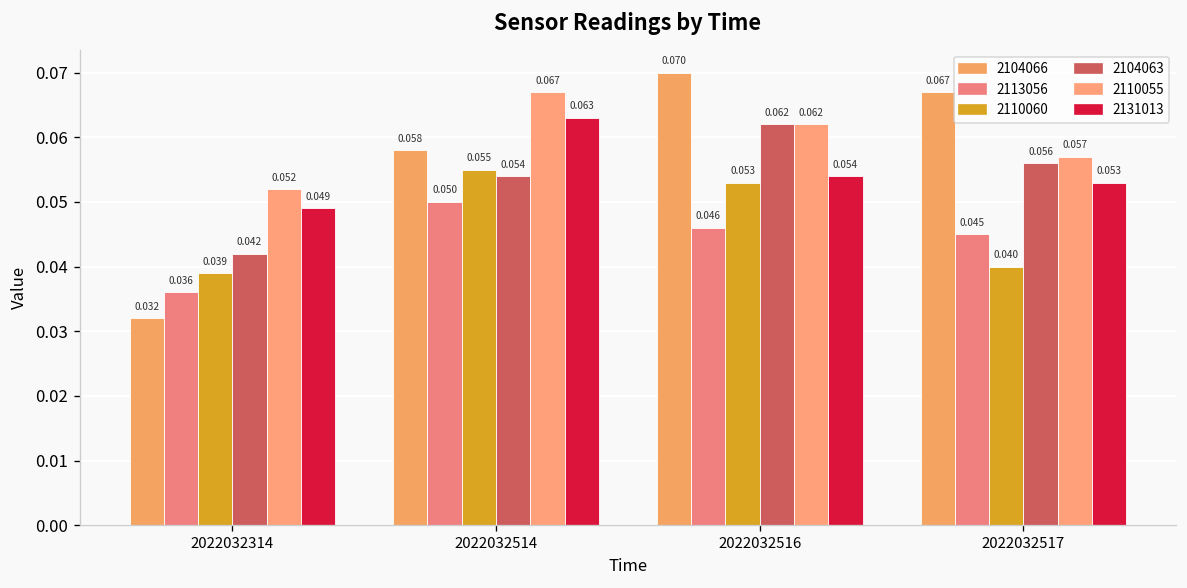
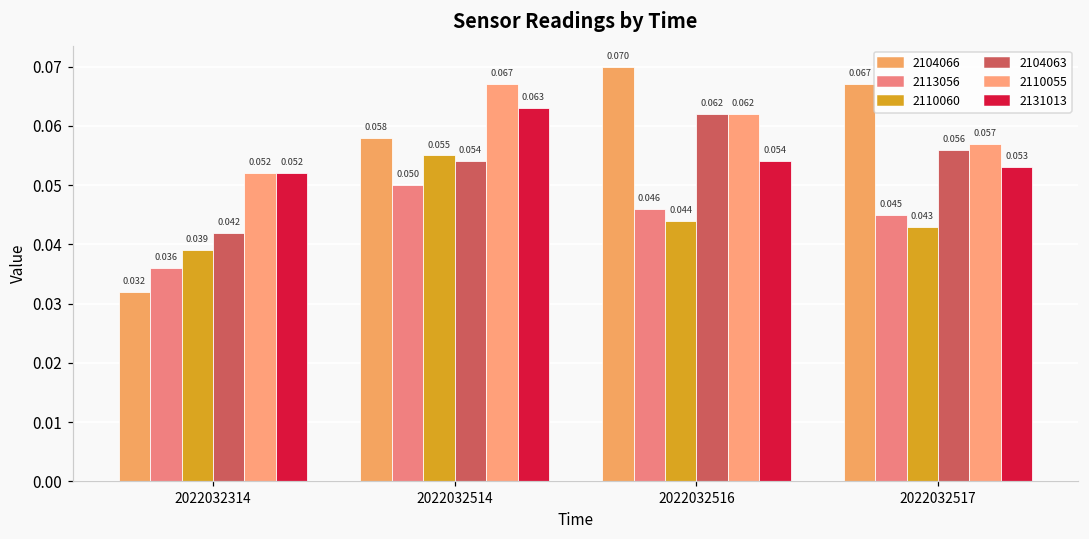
2131013, 2022032314: 0.049 -> 0.052
2110060, 2022032516: 0.053 -> 0.044
2110060, 2022032517: 0.040 -> 0.043
